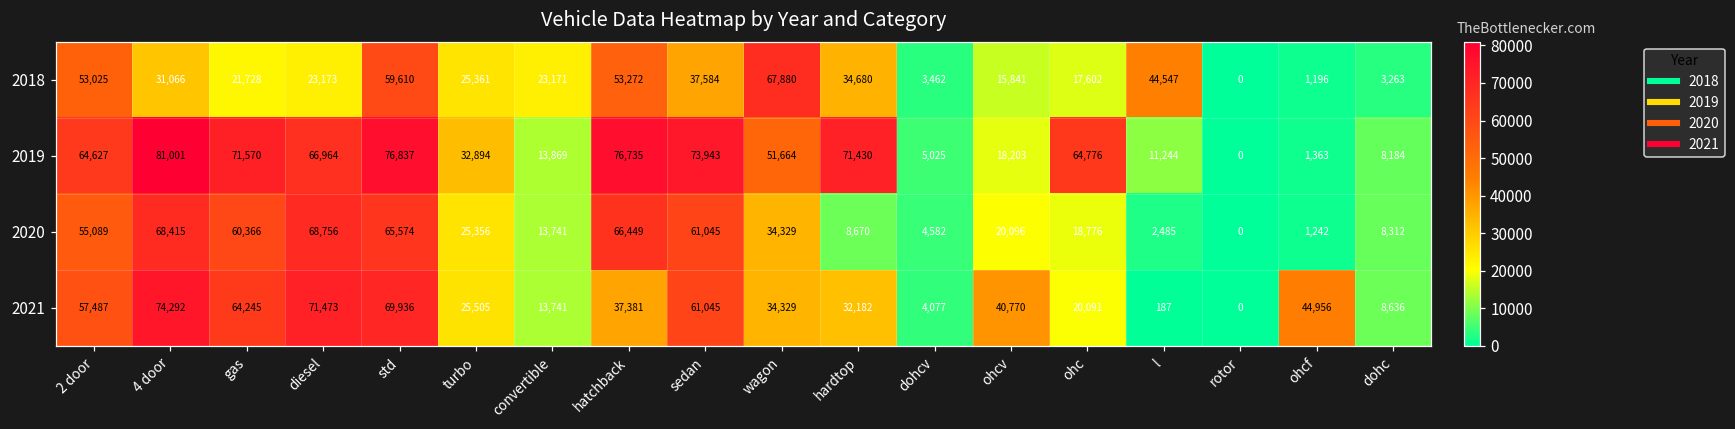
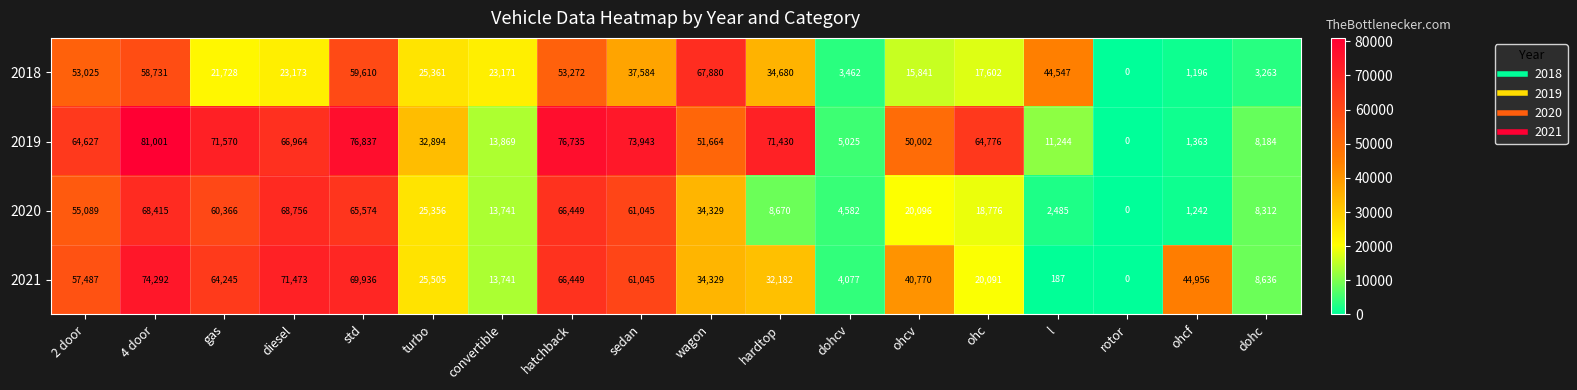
2018, 4 door: 31,066 -> 58,731
2019, ohcv: 18,203 -> 50,002
2021, hatchback: 37,381 -> 66,449
